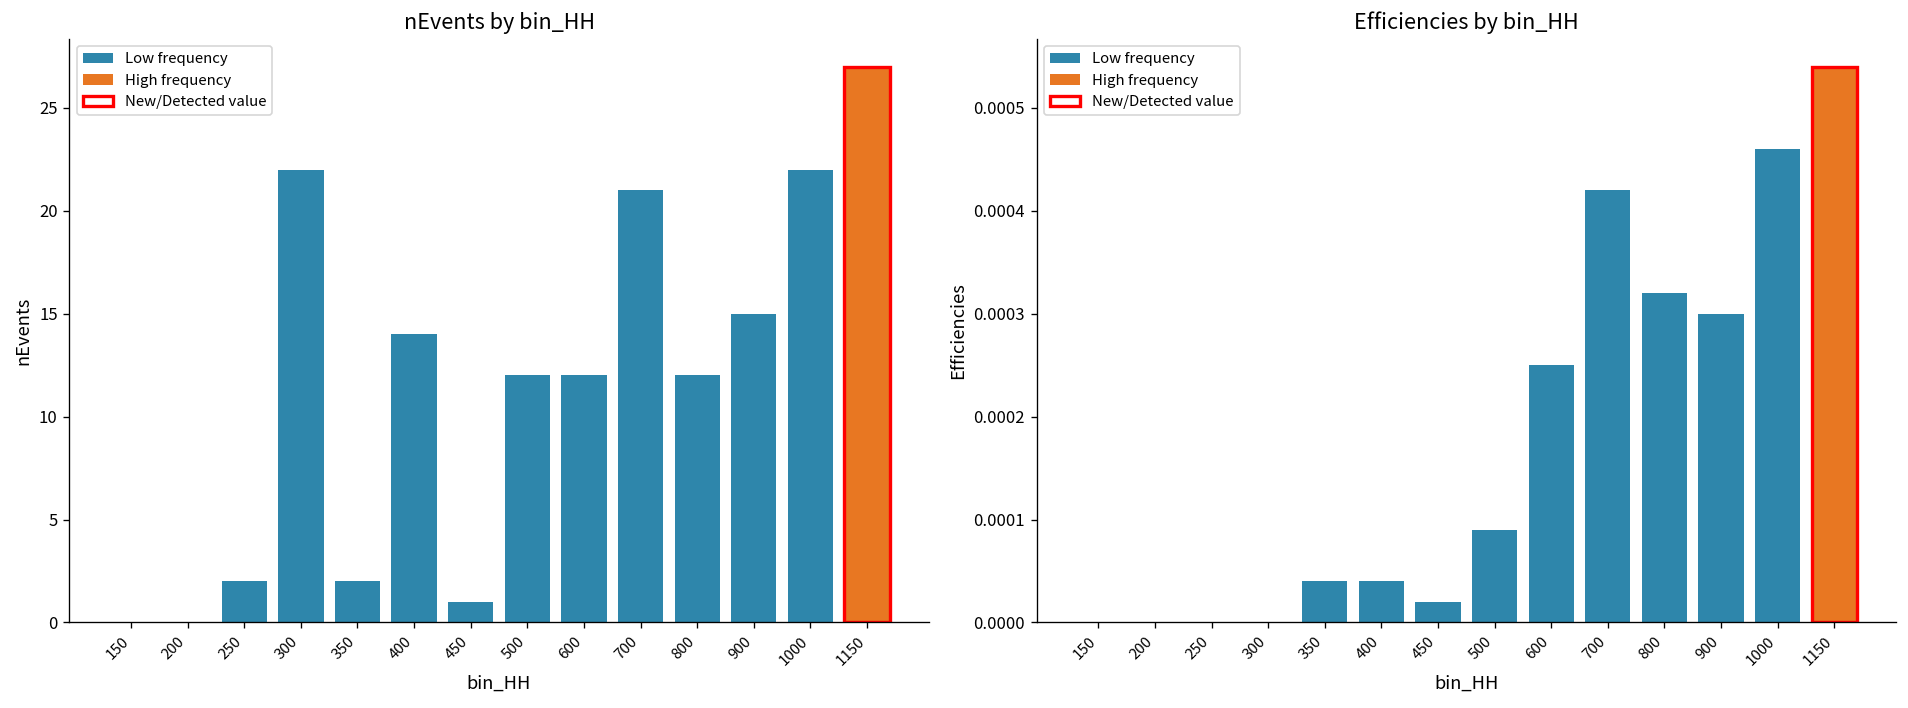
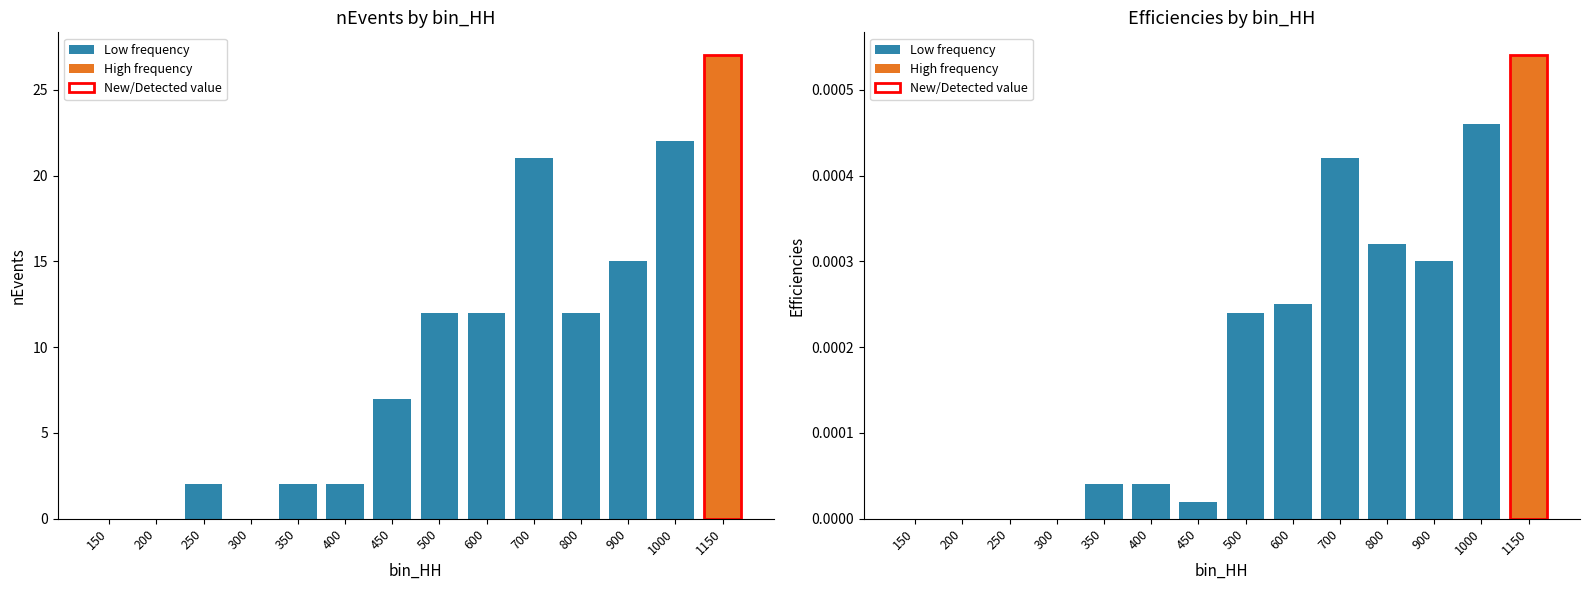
nEvents by bin_HH, 300: 22 -> 0
nEvents by bin_HH, 400: 14 -> 2
nEvents by bin_HH, 450: 1 -> 7
Efficiencies by bin_HH, 500: 0.00009 -> 0.00024
